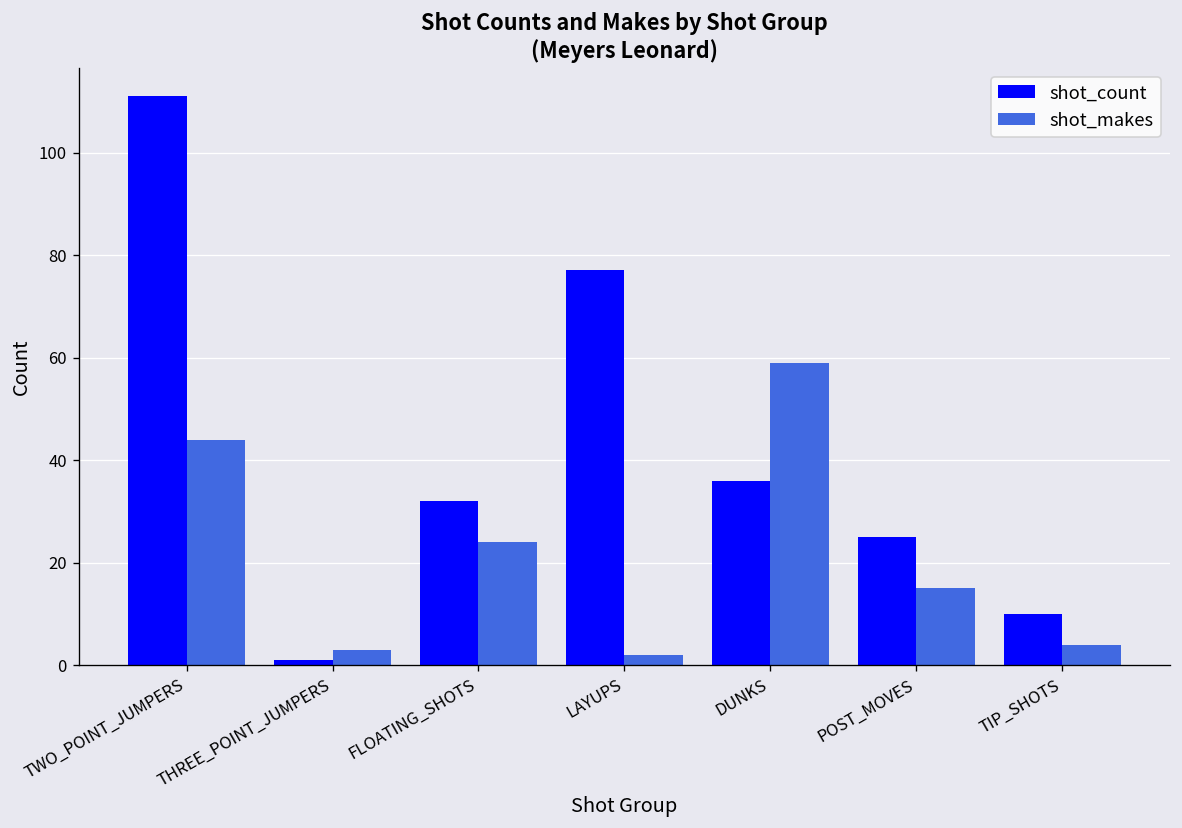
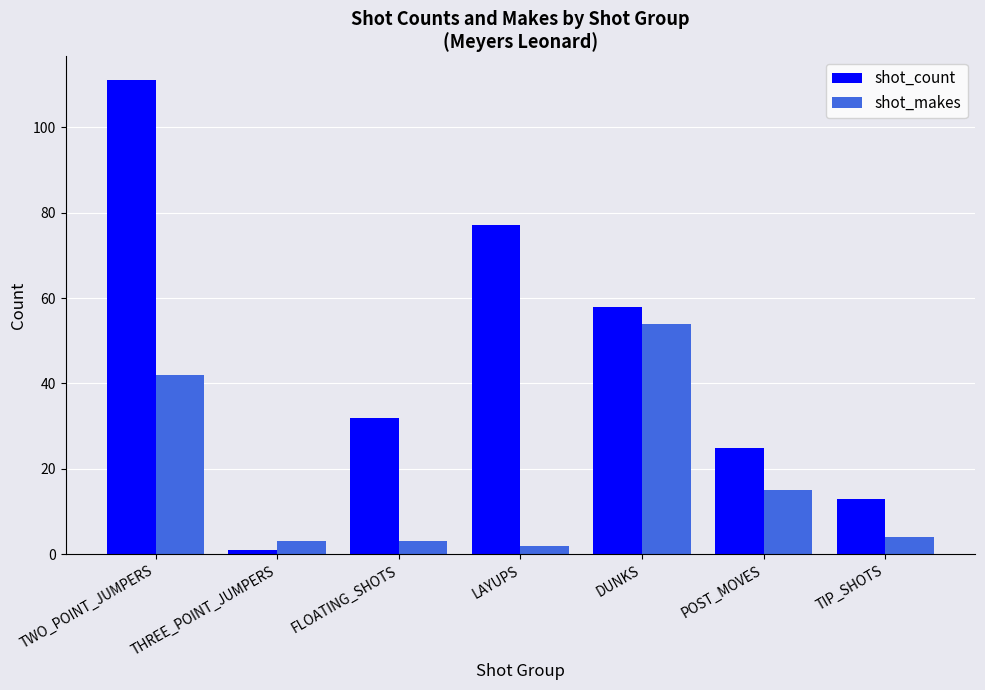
shot_makes, TWO_POINT_JUMPERS: 44 -> 42
shot_makes, FLOATING_SHOTS: 24 -> 3
shot_count, DUNKS: 36 -> 58
shot_makes, DUNKS: 59 -> 54
shot_count, TIP_SHOTS: 10 -> 13
